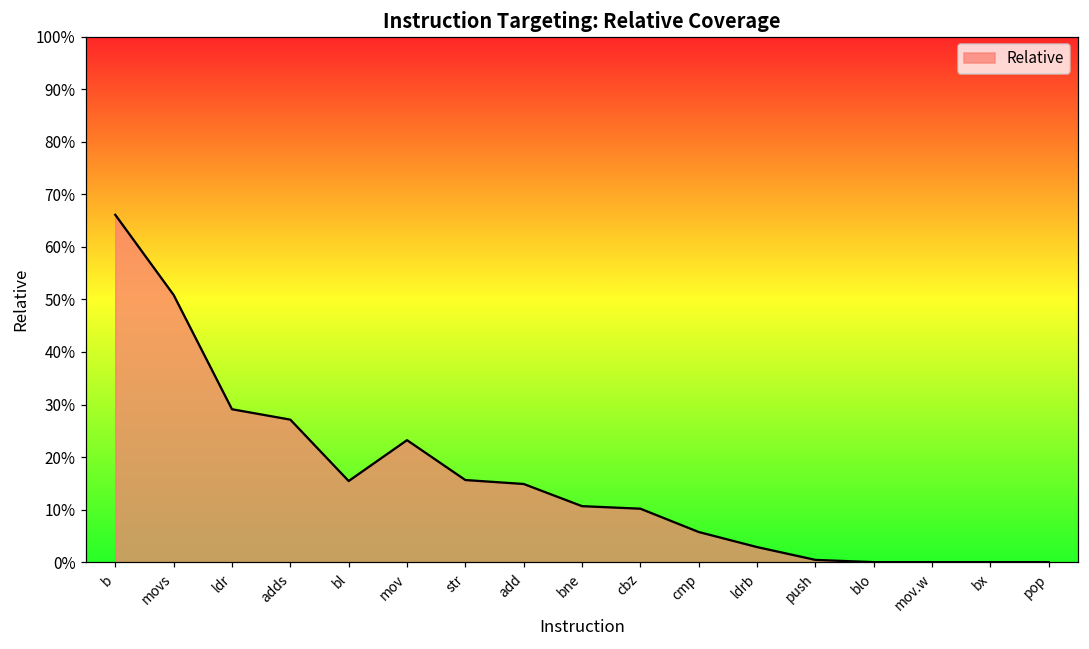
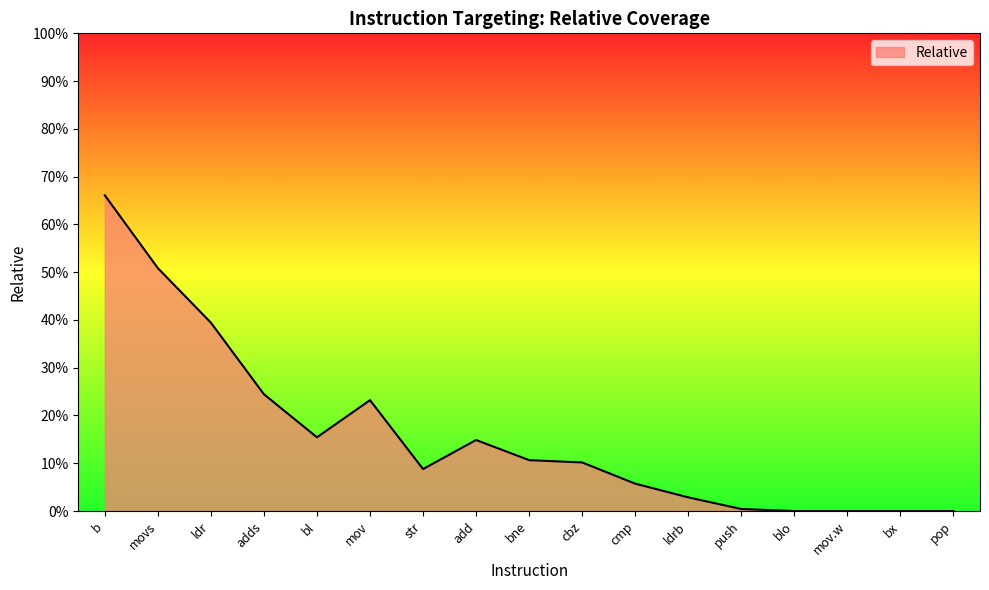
ldr: 29% -> 39%
adds: 27% -> 24%
str: 16% -> 9%
